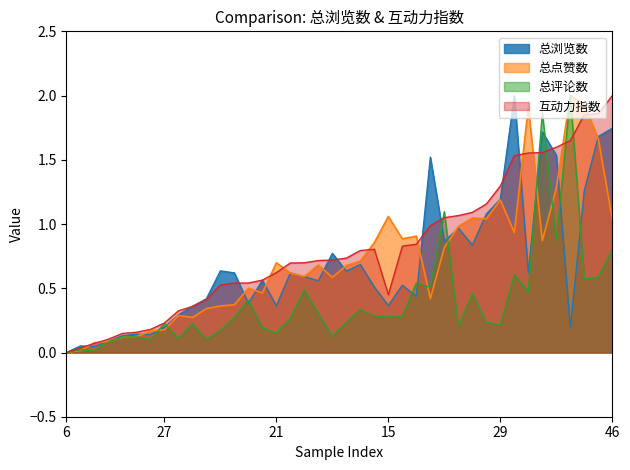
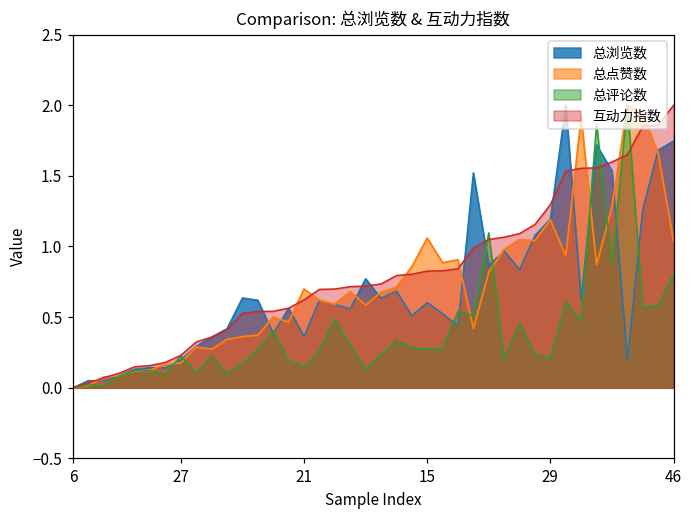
总浏览数, 15: 0.37 -> 0.60
互动力指数, 15: 0.45 -> 0.83
